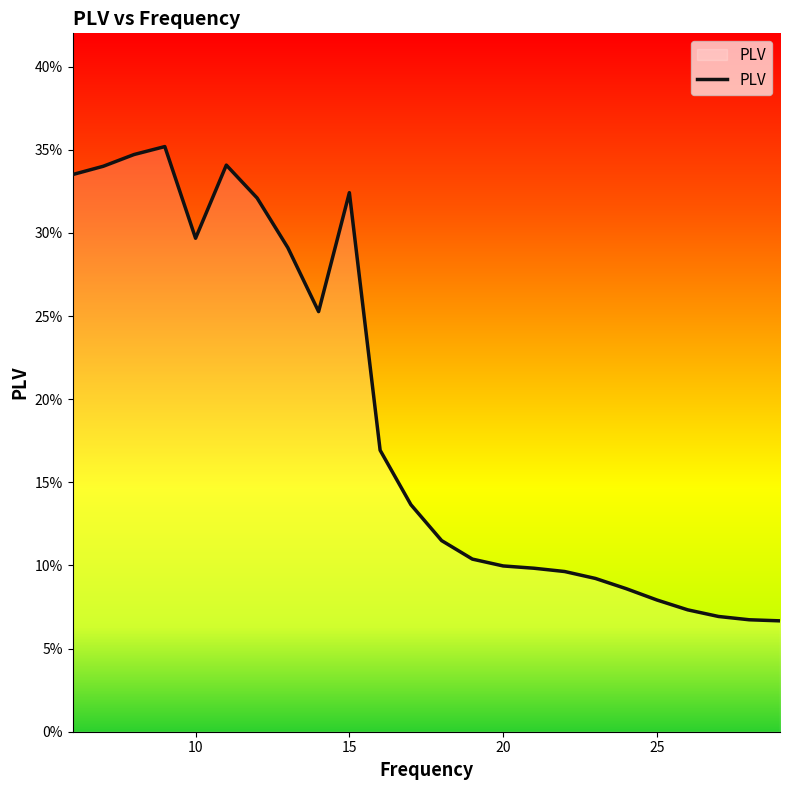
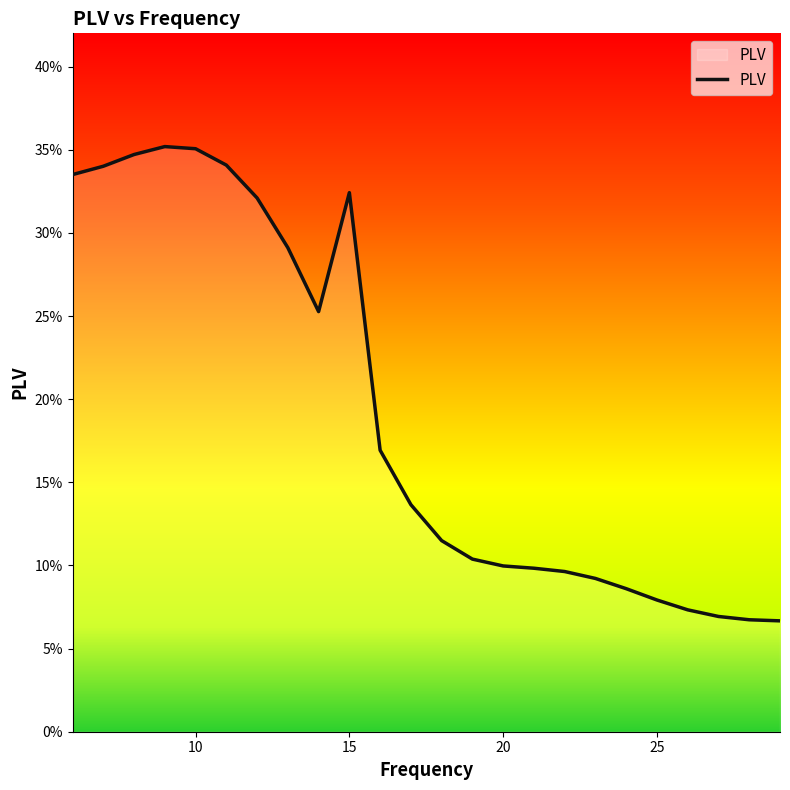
10: 29.7% -> 35.1%
